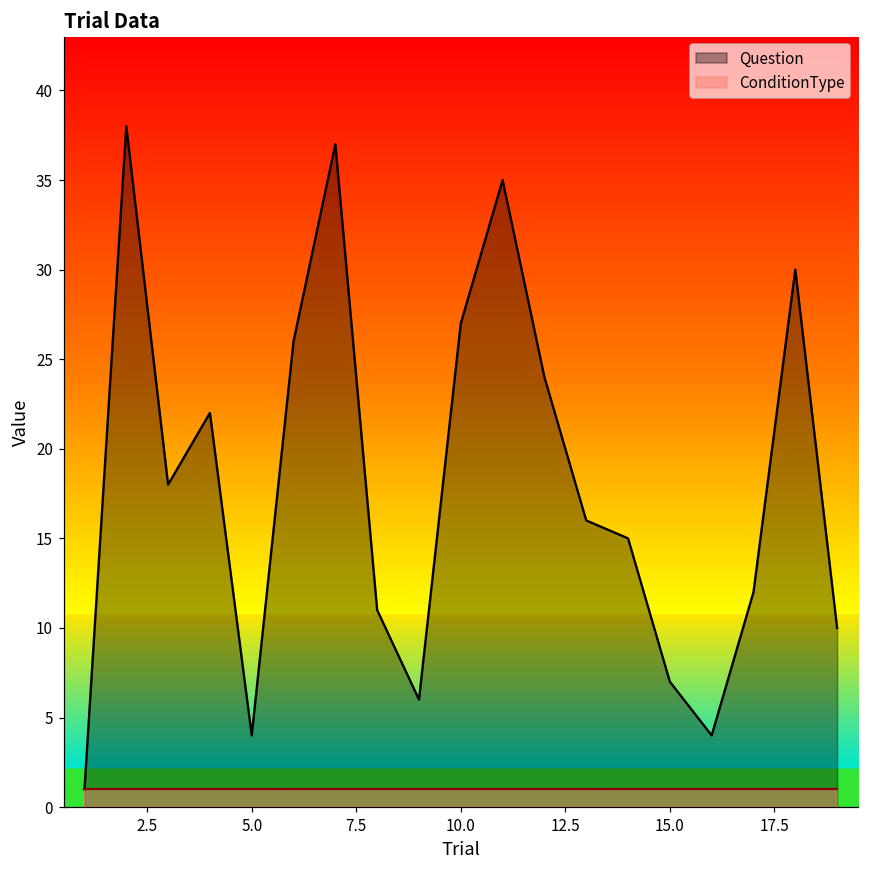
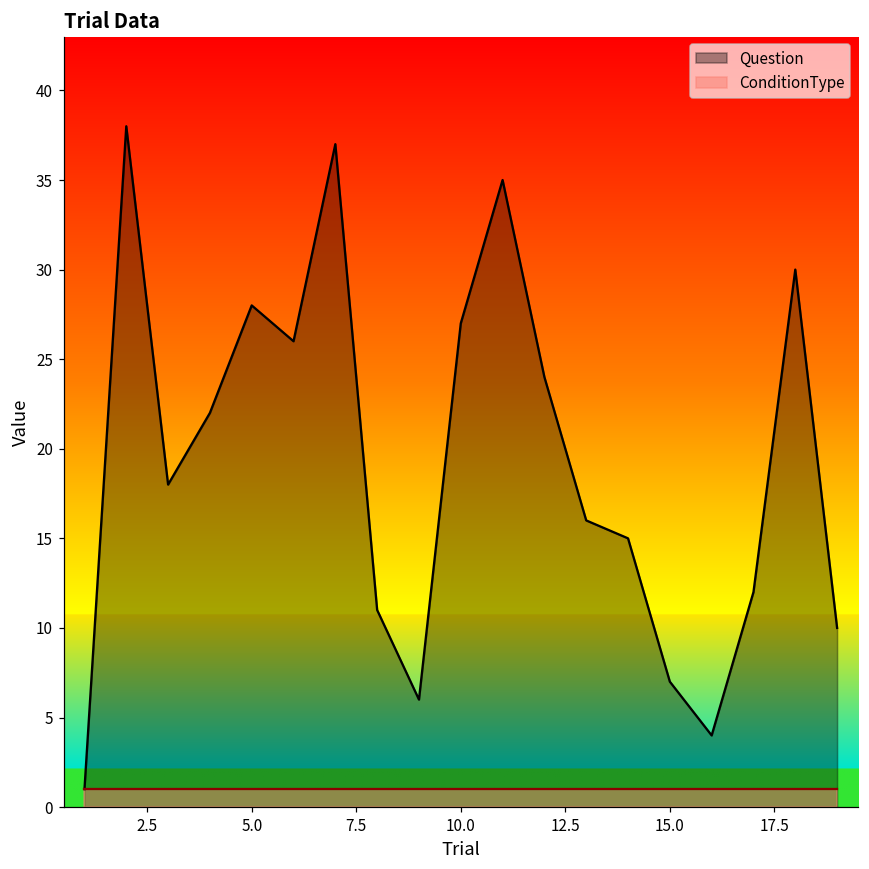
Question, 5.0: 4 -> 28
